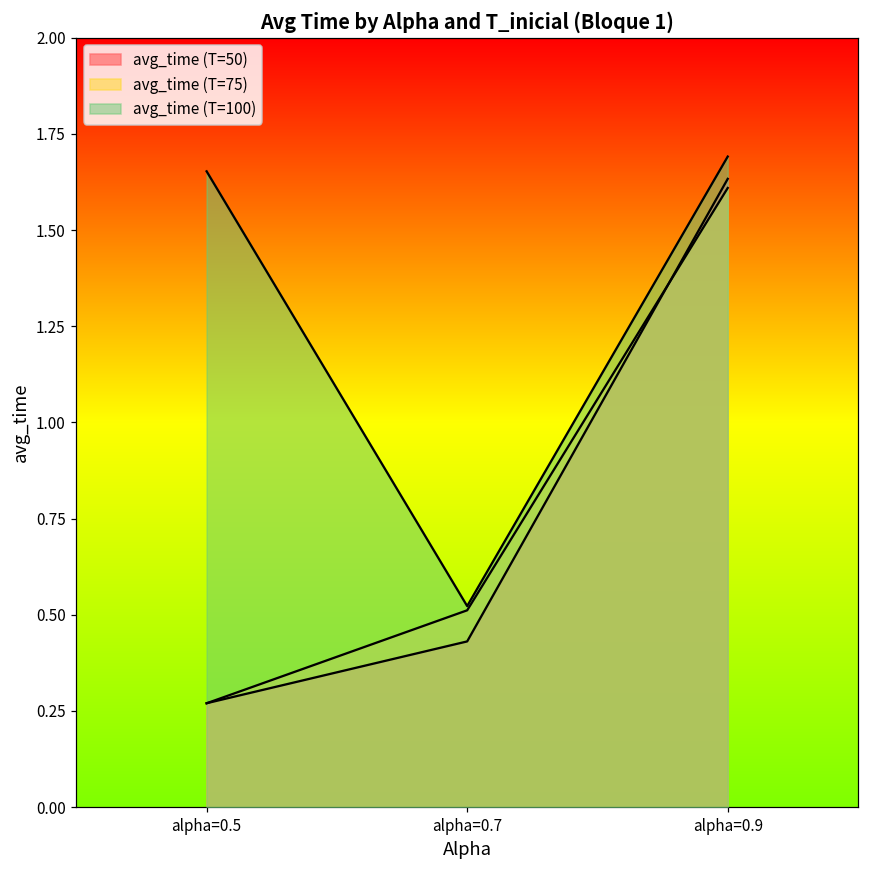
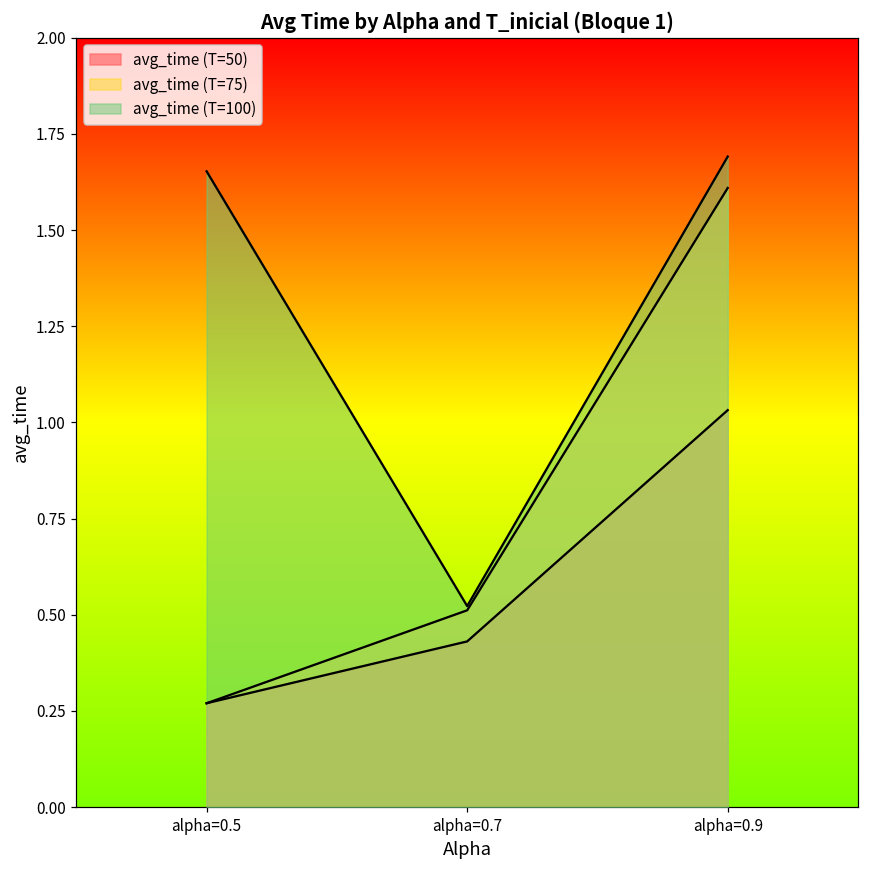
avg_time (T=50), alpha=0.9: 1.63 -> 1.03
